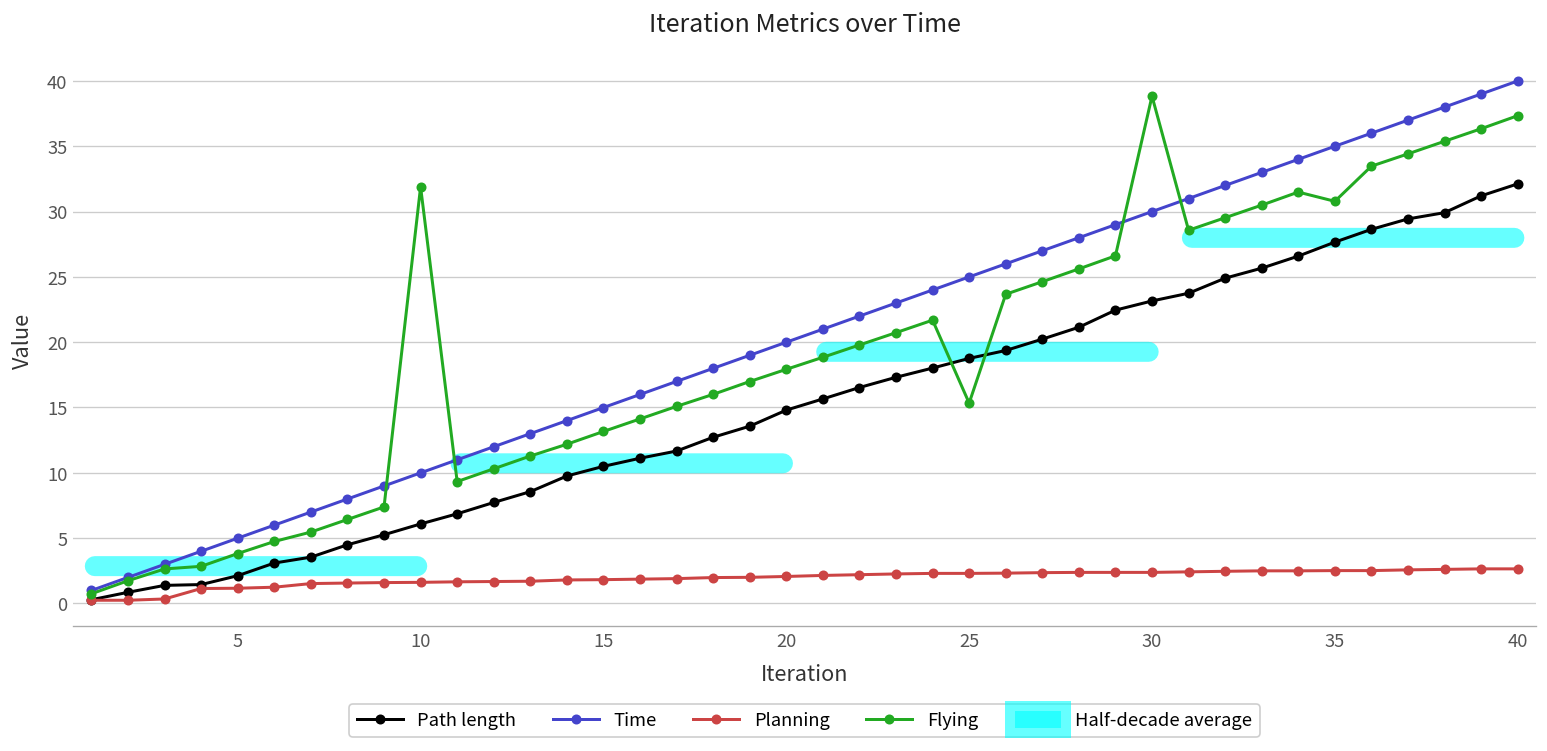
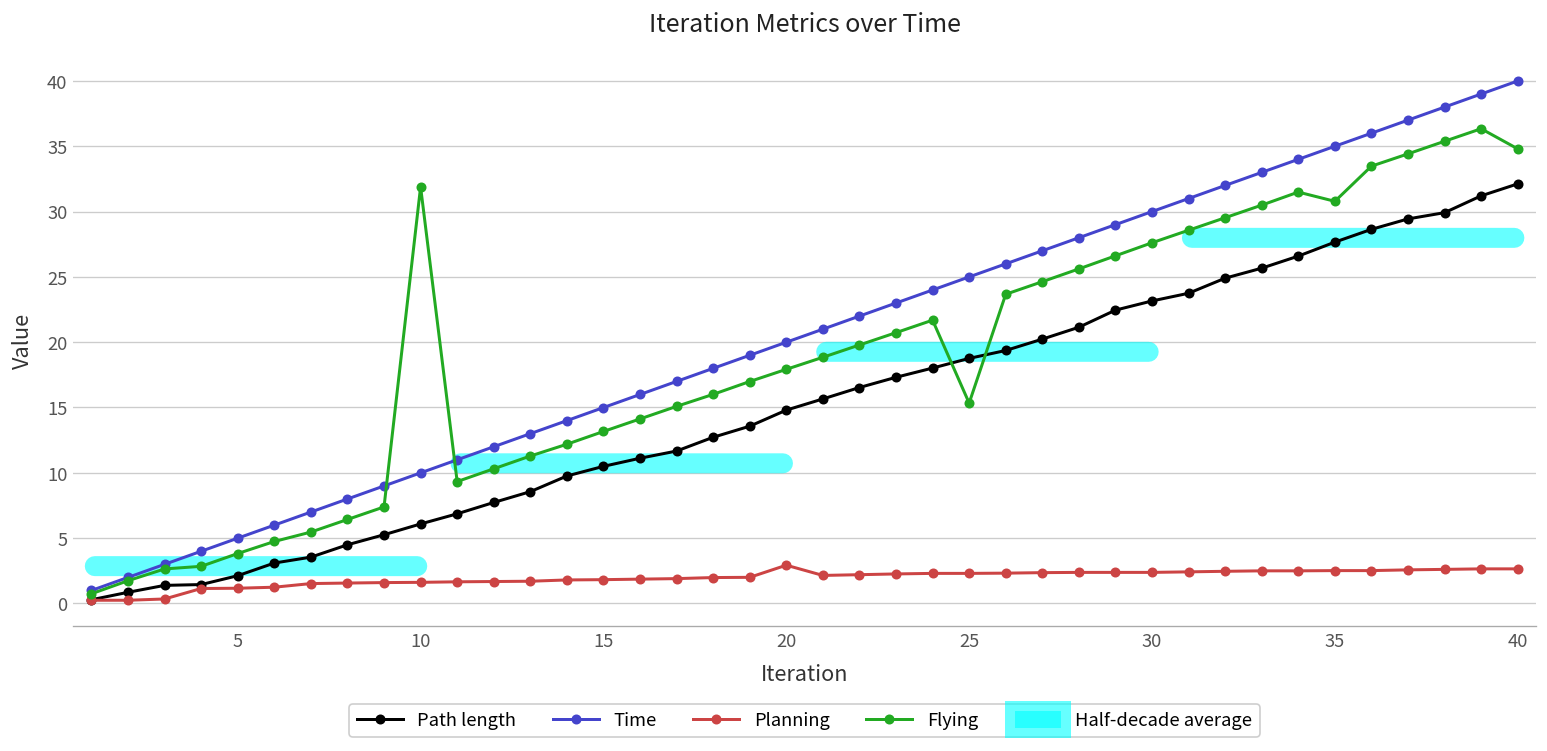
Planning, 20: 2.1 -> 2.9
Flying, 30: 38.8 -> 27.6
Flying, 40: 37.3 -> 34.8
